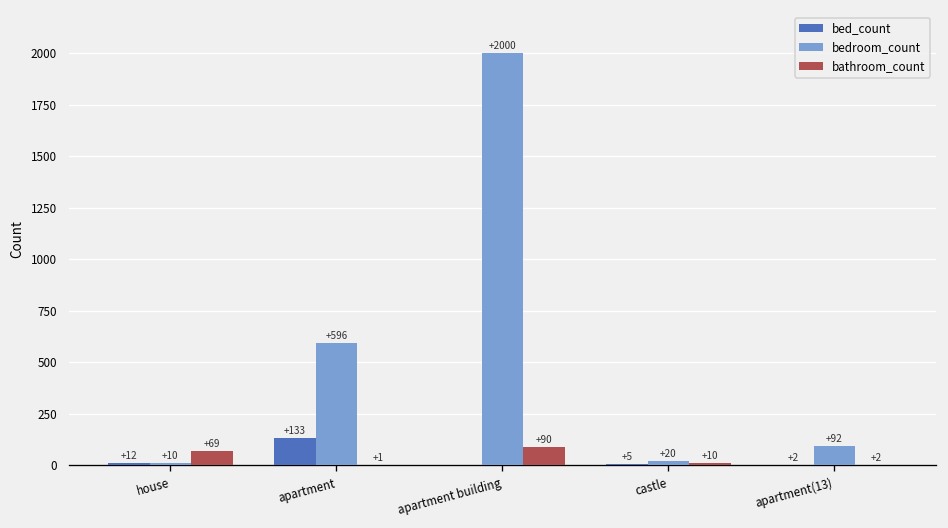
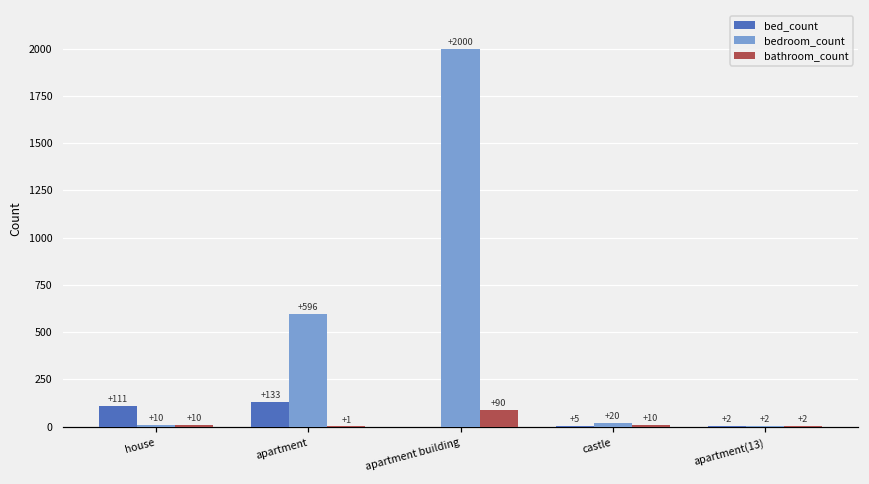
bed_count, house: +12 -> +111
bathroom_count, house: +69 -> +10
bedroom_count, apartment(13): +92 -> +2
